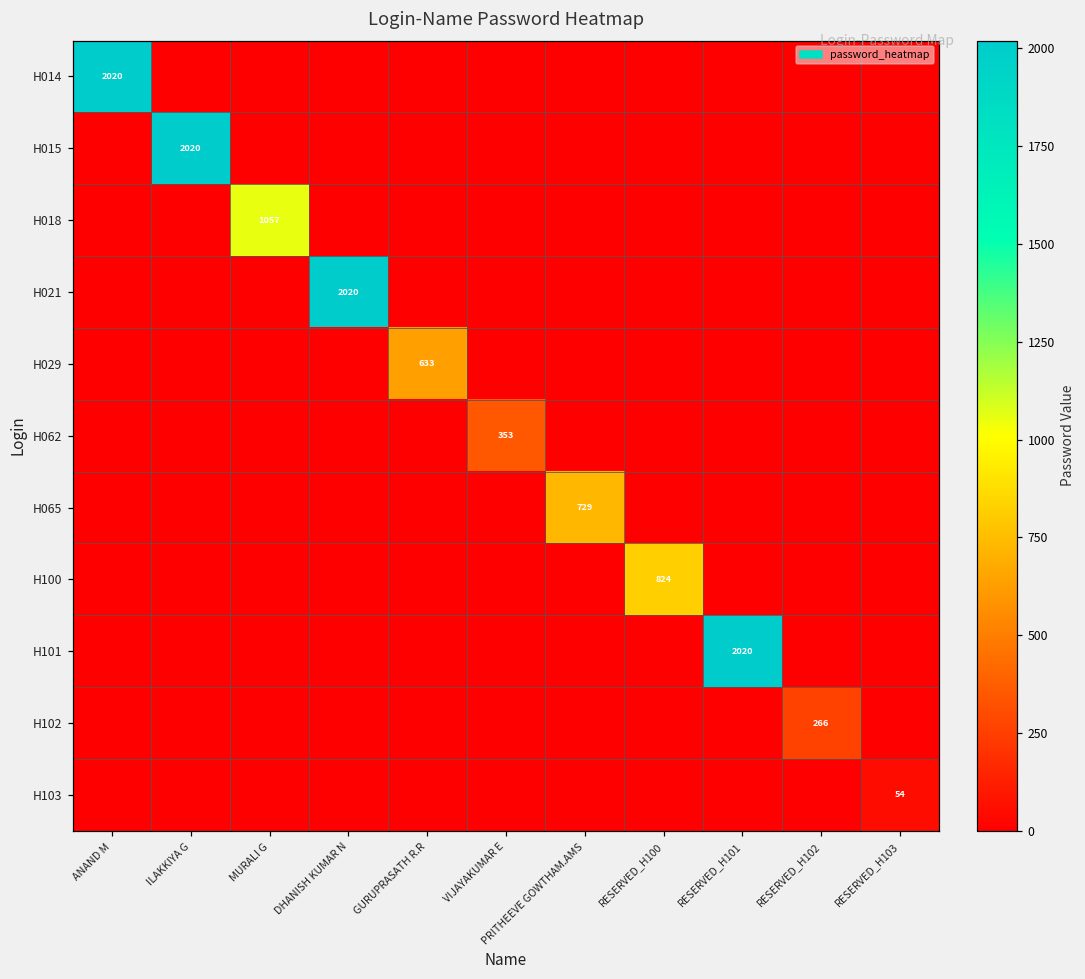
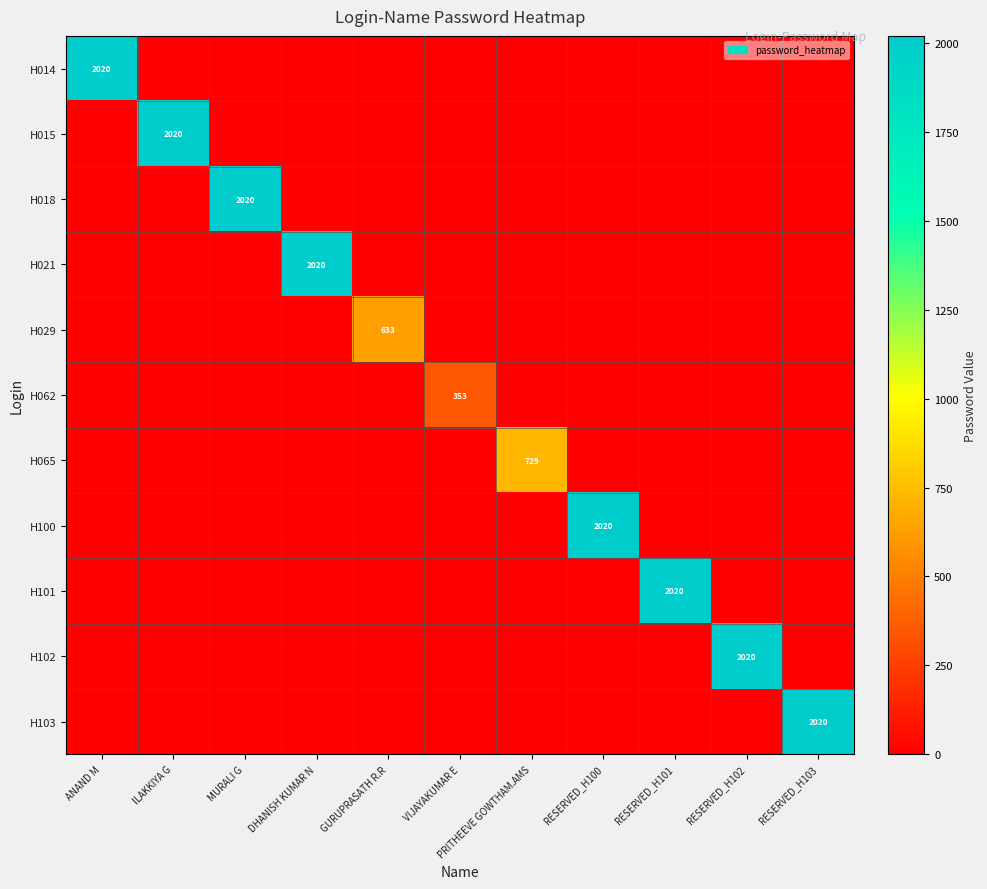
H018, MURALI G: 1057 -> 2020
H100, RESERVED_H100: 824 -> 2020
H102, RESERVED_H102: 266 -> 2020
H103, RESERVED_H103: 54 -> 2020
